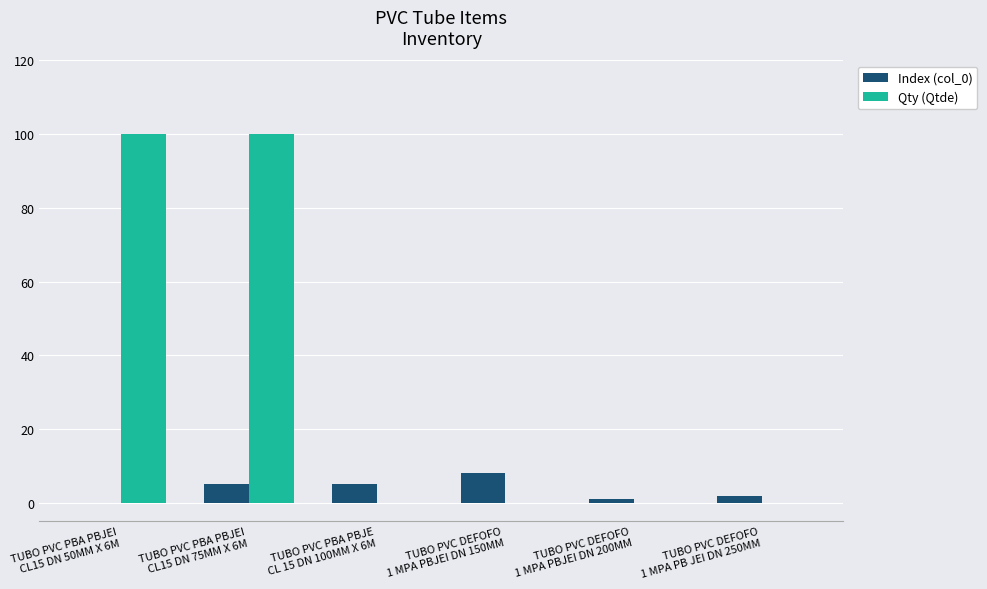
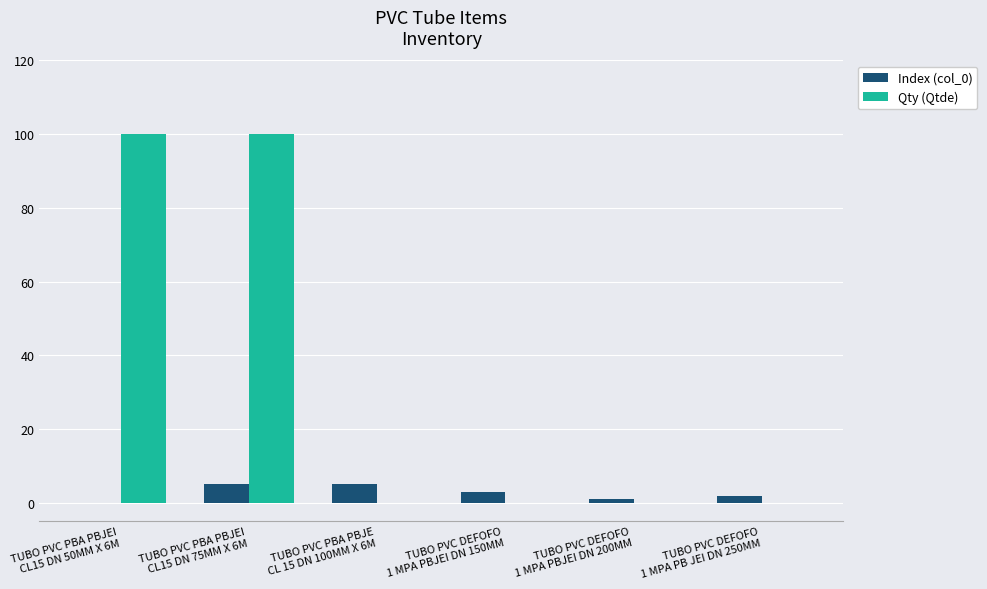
Index (col_0), TUBO PVC DEFOFO 1 MPA PBJEI DN 150MM: 8 -> 3
